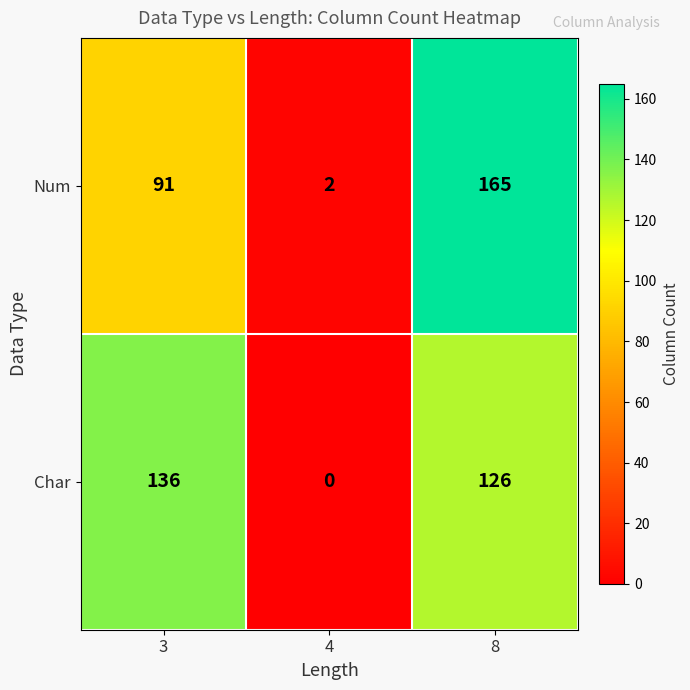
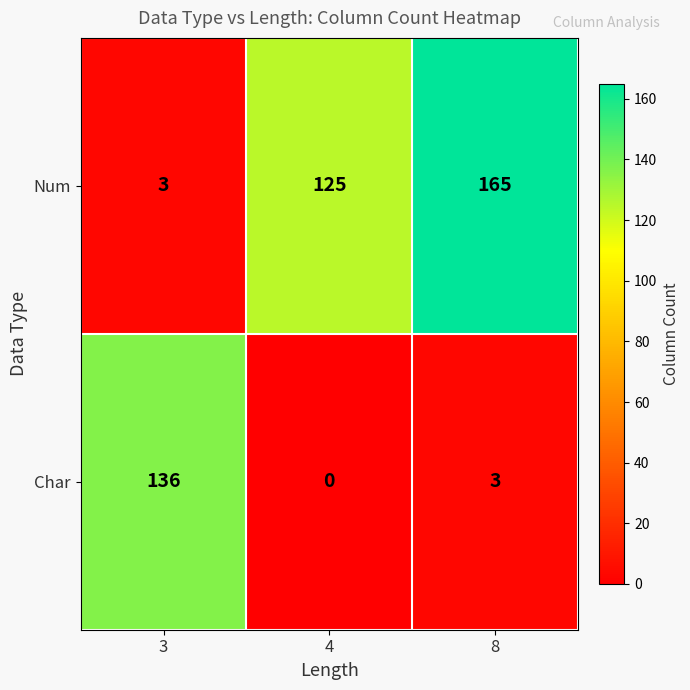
Num, 3: 91 -> 3
Num, 4: 2 -> 125
Char, 8: 126 -> 3
